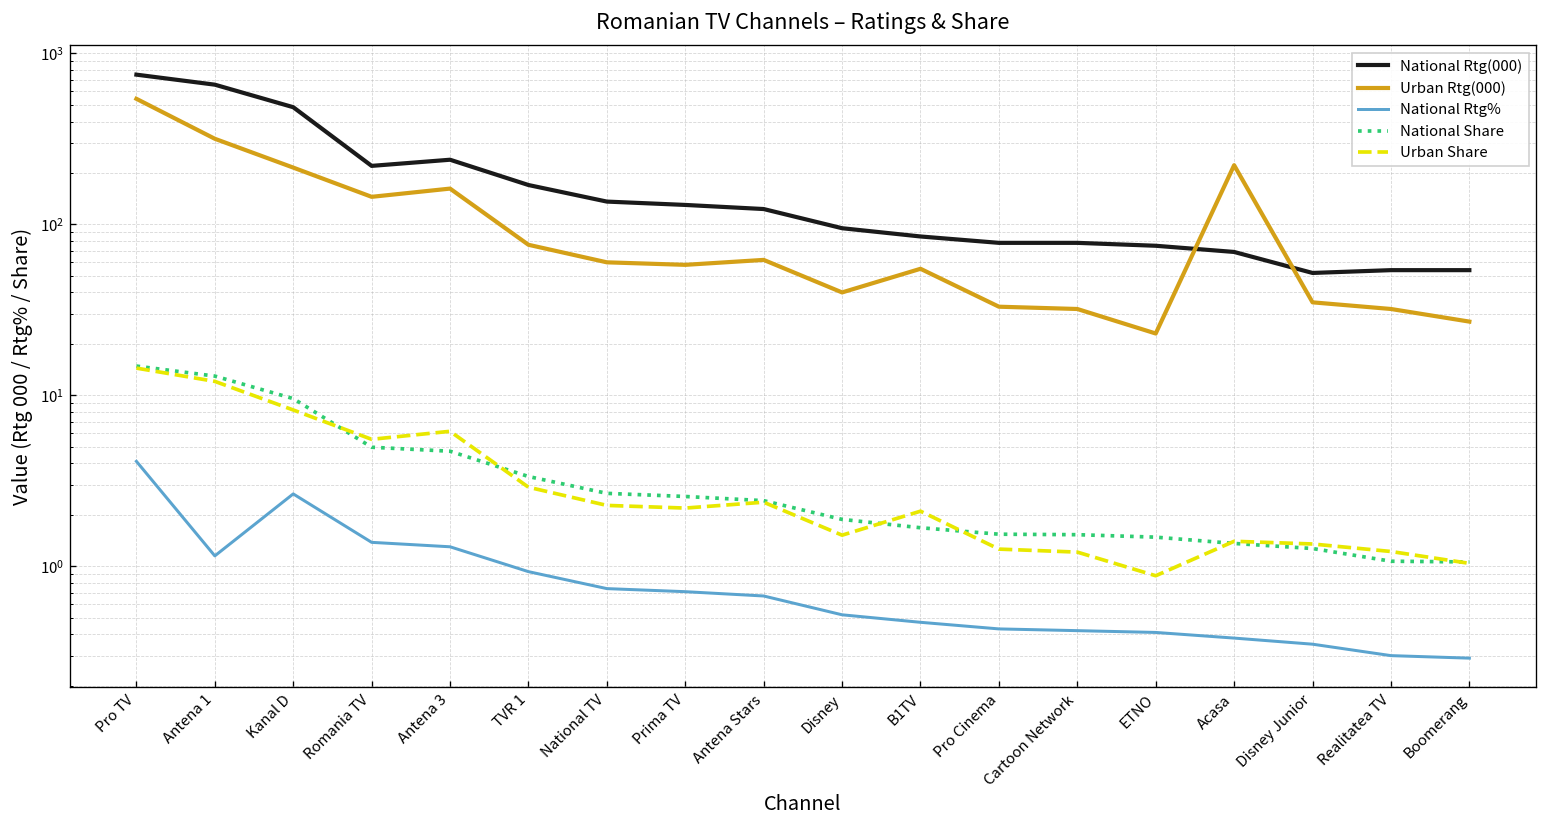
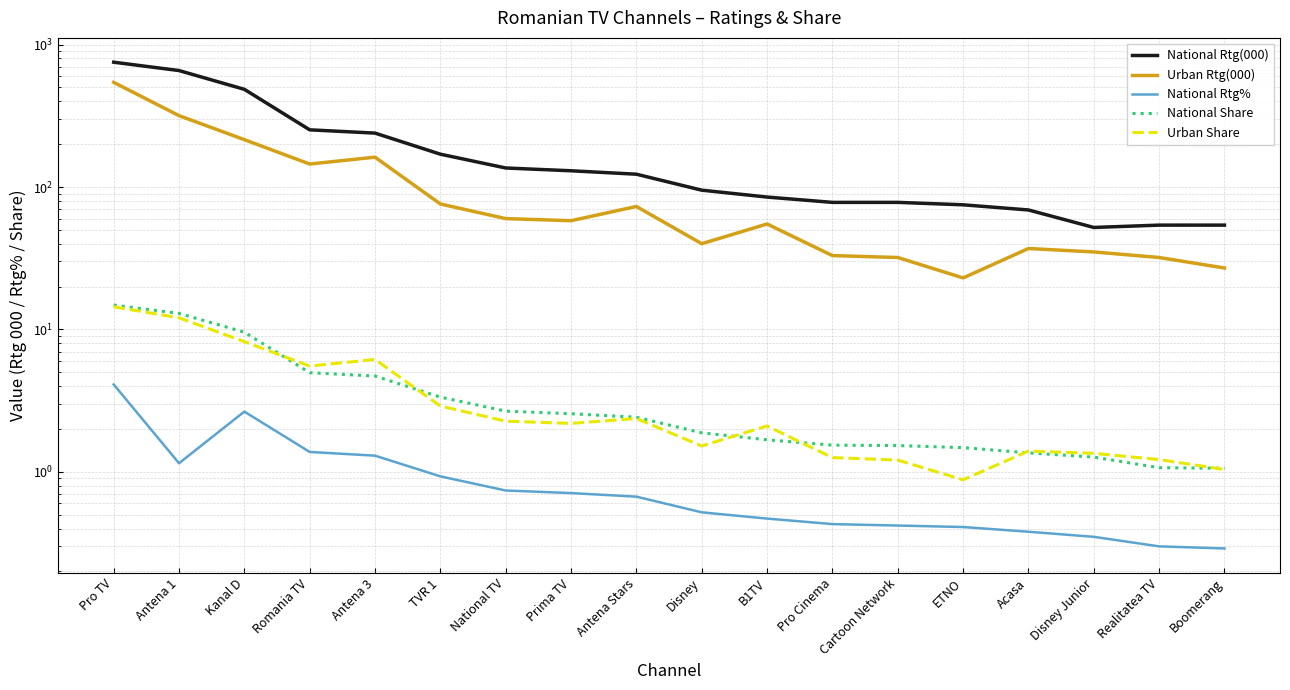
National Rtg(000), Romania TV: 220 -> 250
Urban Rtg(000), Antena Stars: 60 -> 70
Urban Rtg(000), Acasa: 220 -> 37
